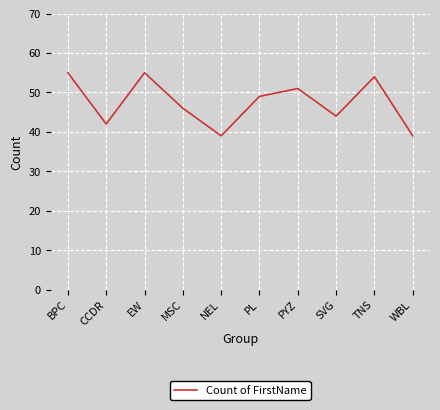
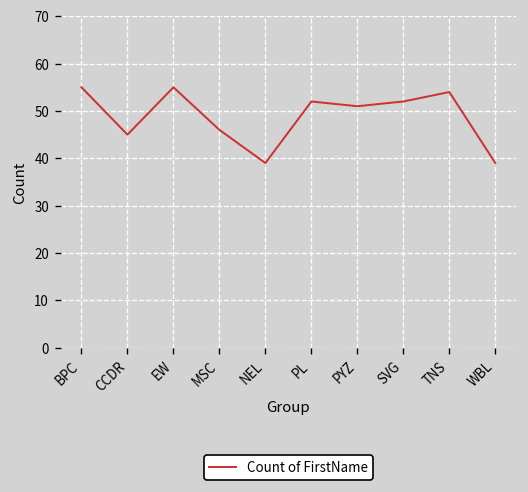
CCDR: 42 -> 45
PL: 49 -> 52
SVG: 44 -> 52
